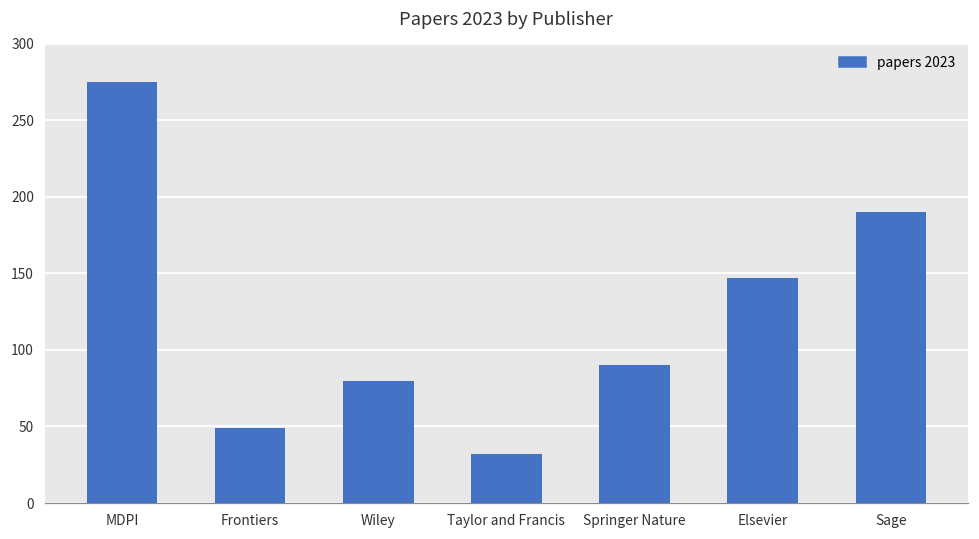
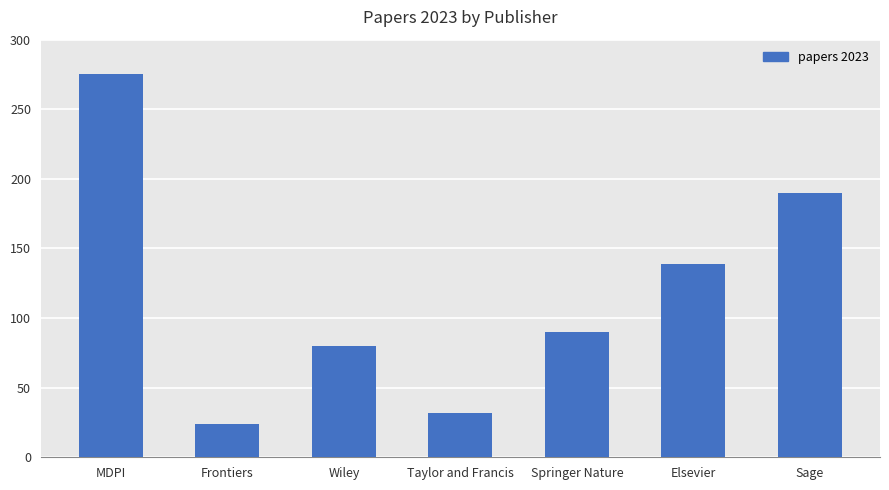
Frontiers: 49 -> 24
Elsevier: 147 -> 139
